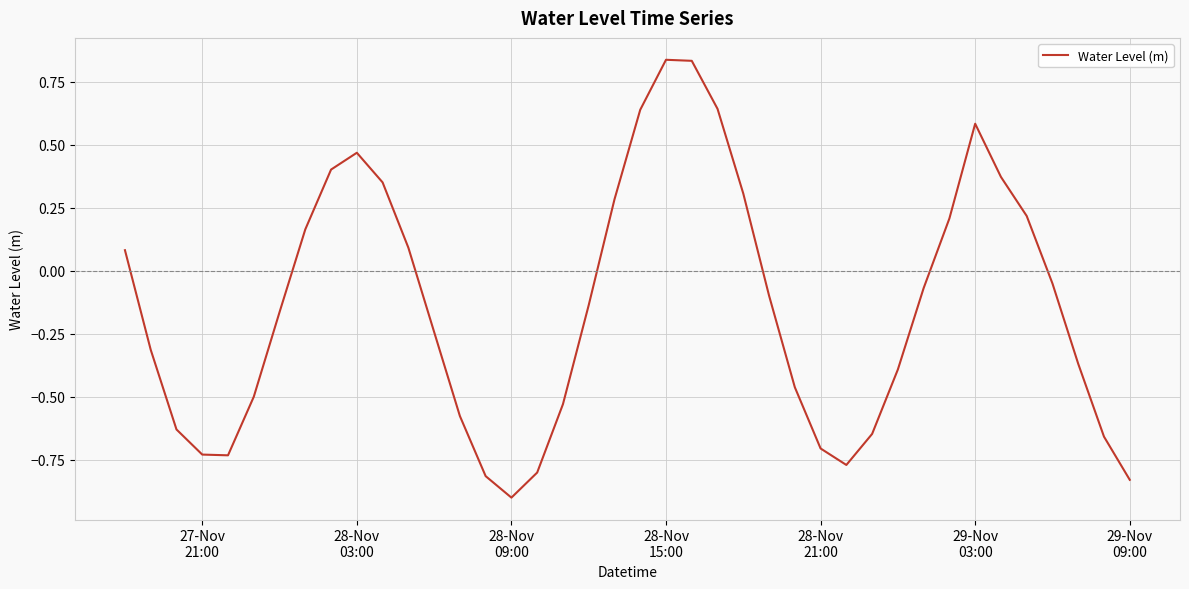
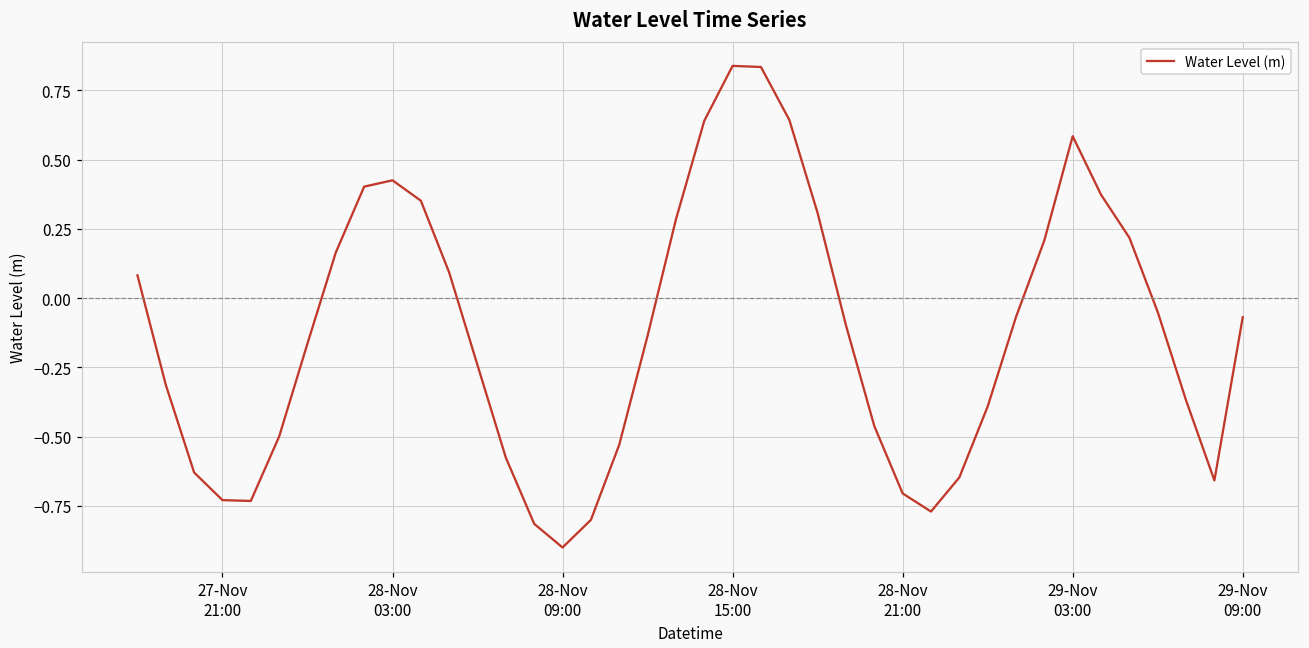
28-Nov 03:00: 0.47 -> 0.42
29-Nov 09:00: -0.83 -> -0.07
